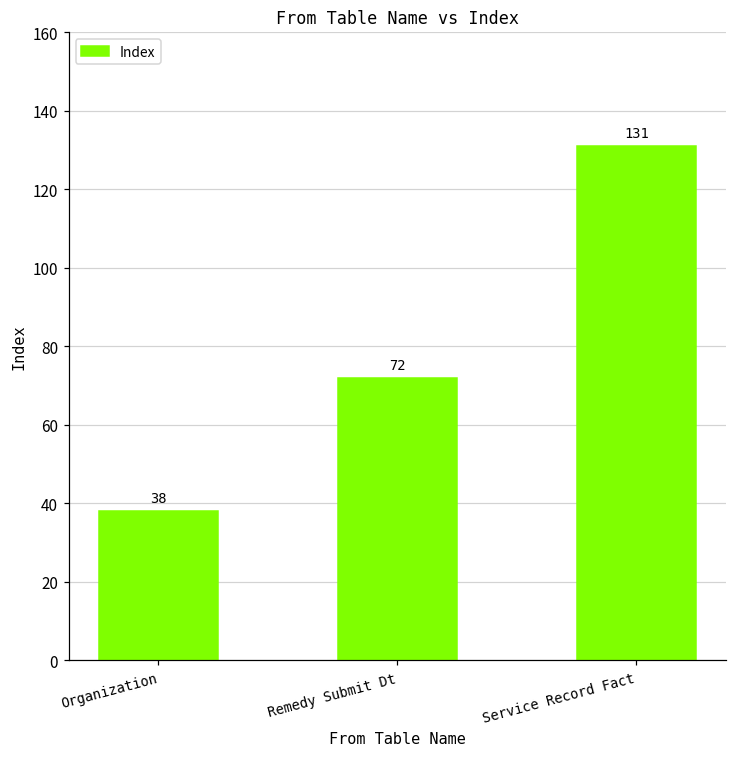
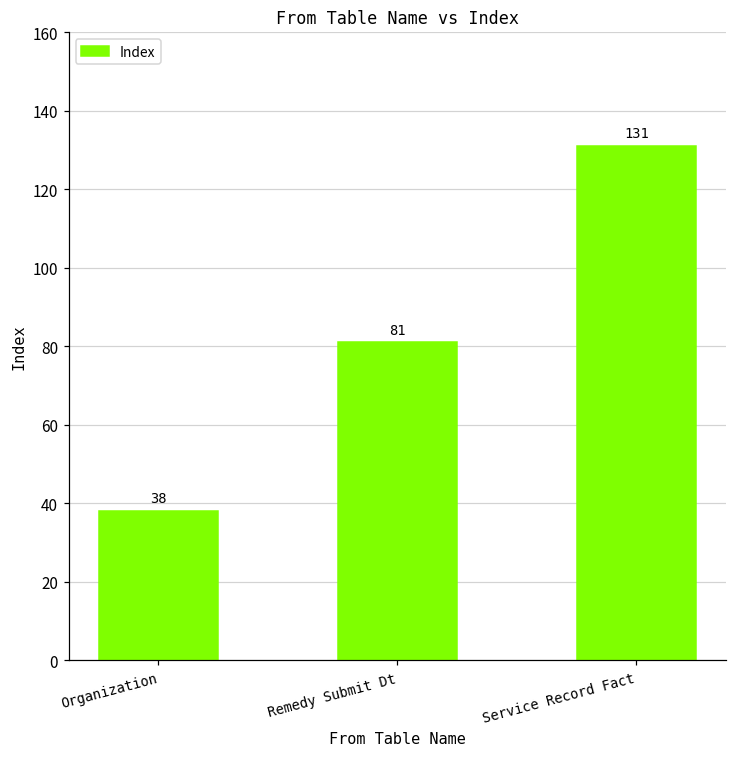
Remedy Submit Dt: 72 -> 81
